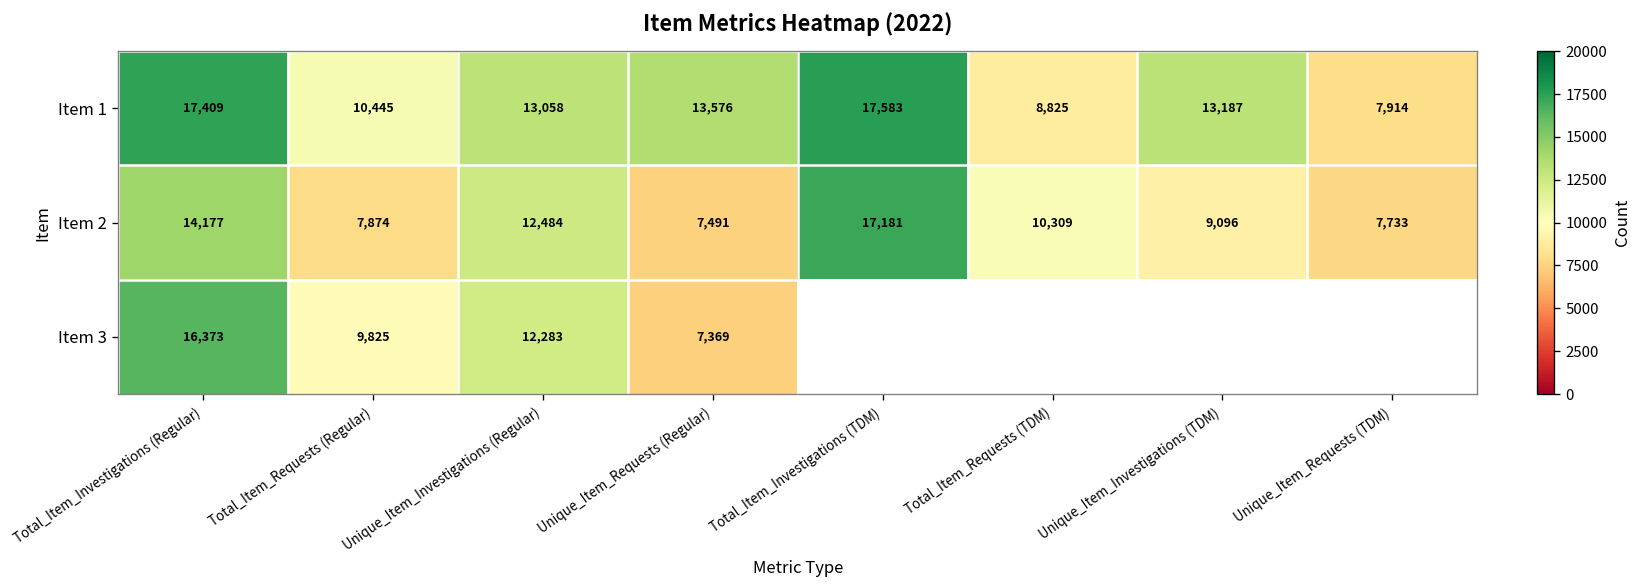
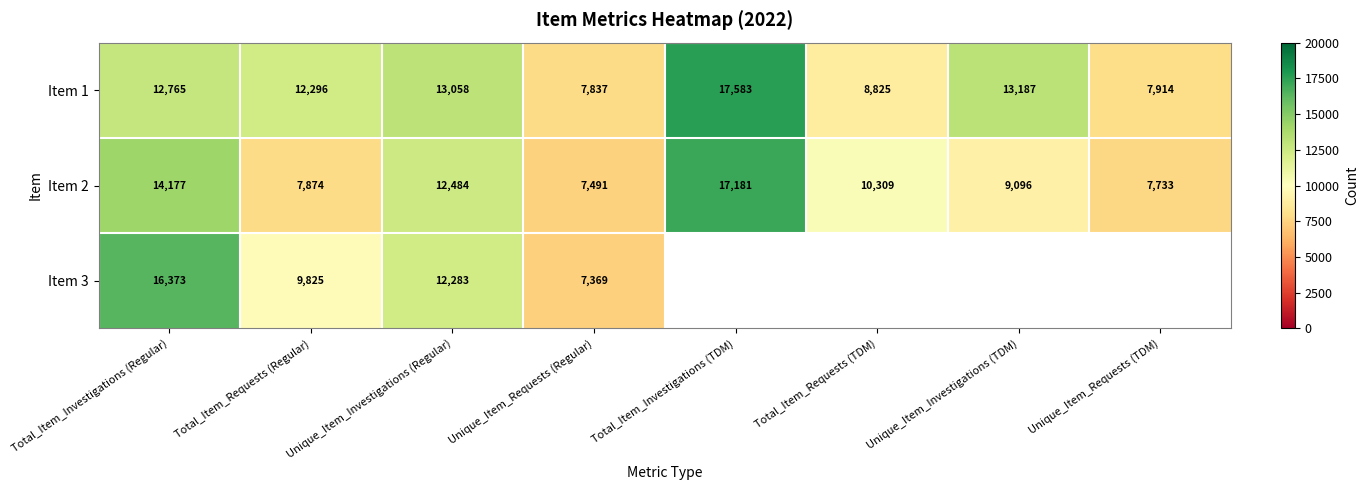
Item 1, Total_Item_Investigations (Regular): 17,409 -> 12,765
Item 1, Total_Item_Requests (Regular): 10,445 -> 12,296
Item 1, Unique_Item_Requests (Regular): 13,576 -> 7,837
